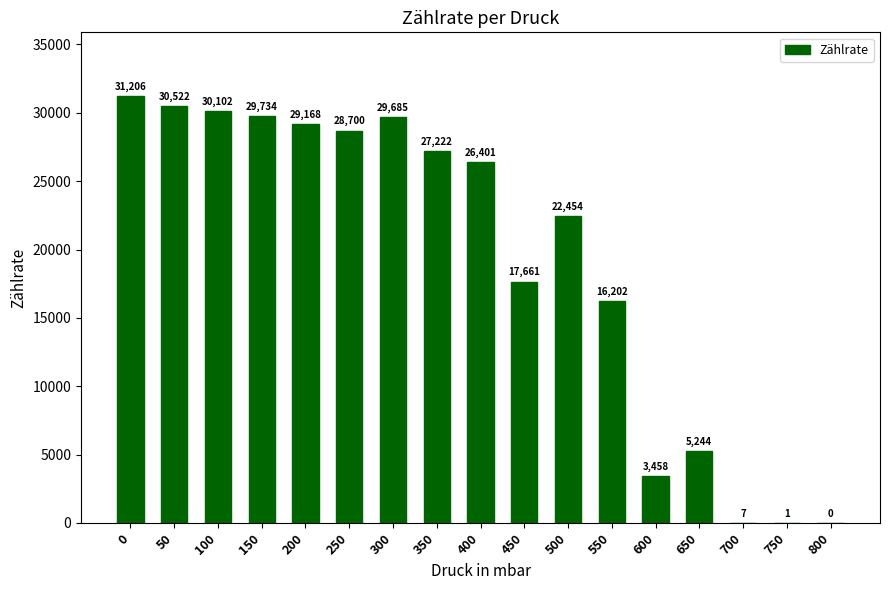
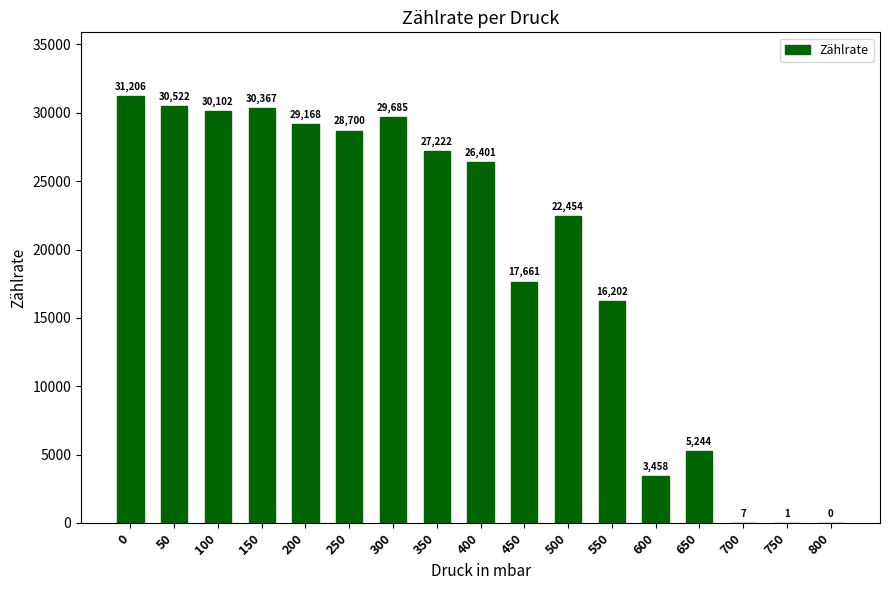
150: 29,734 -> 30,367
